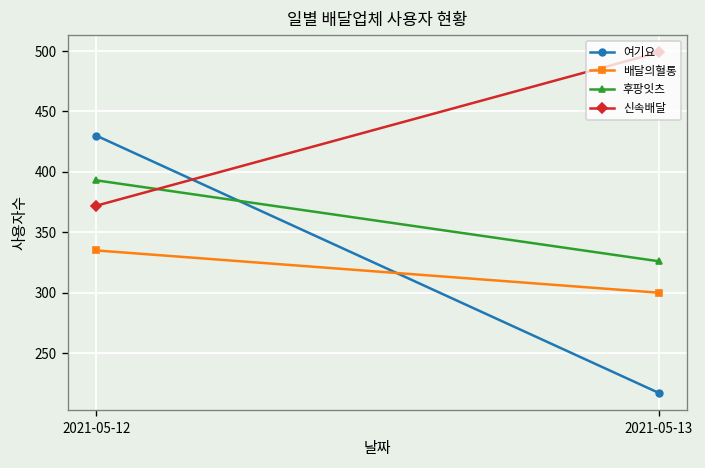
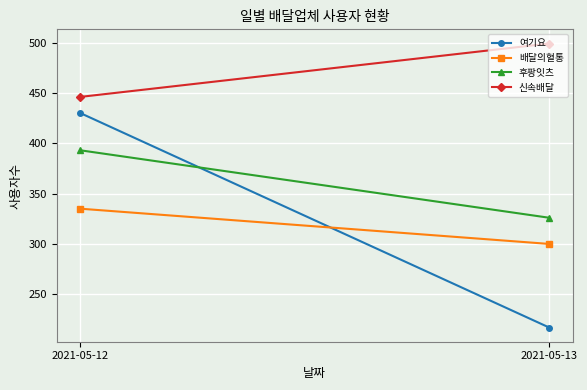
신속배달, 2021-05-12: 372 -> 446
